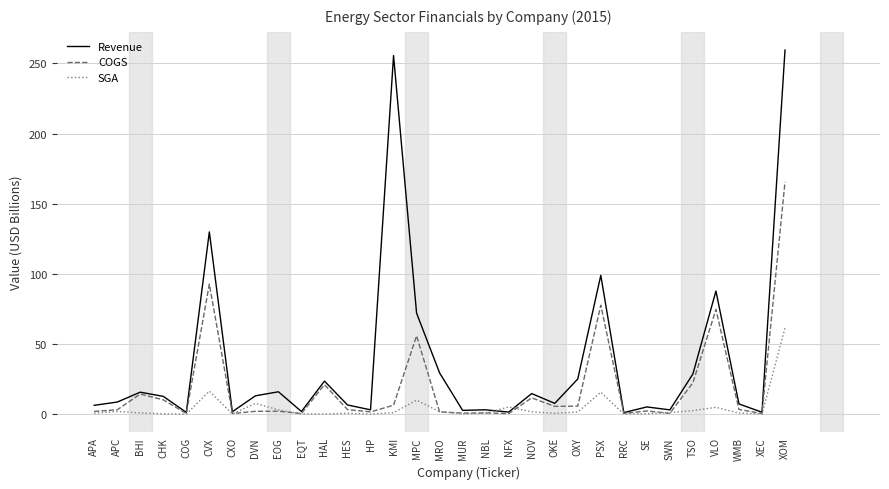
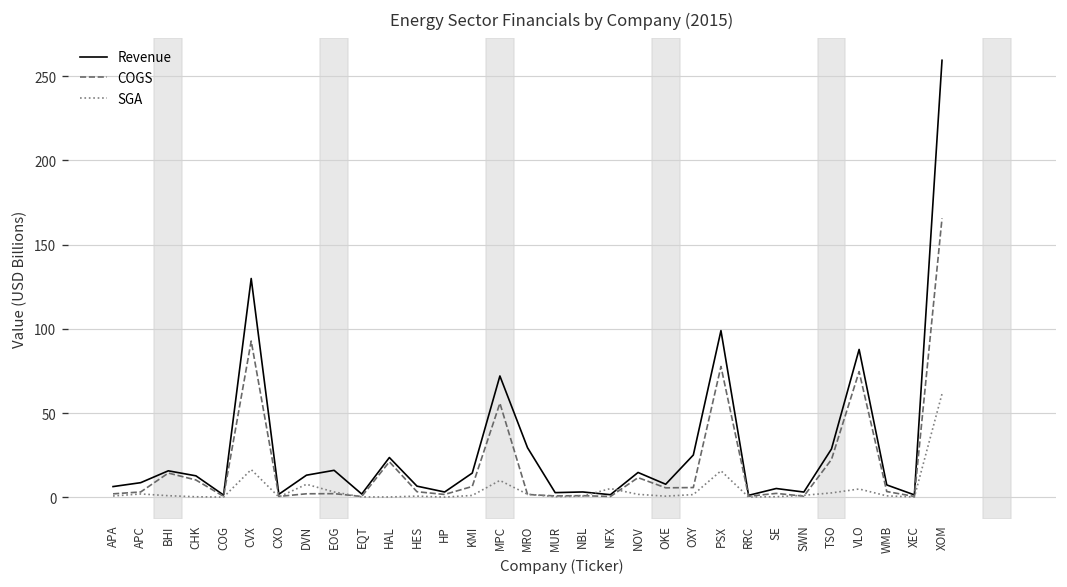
Revenue, KMI: 256 -> 14
